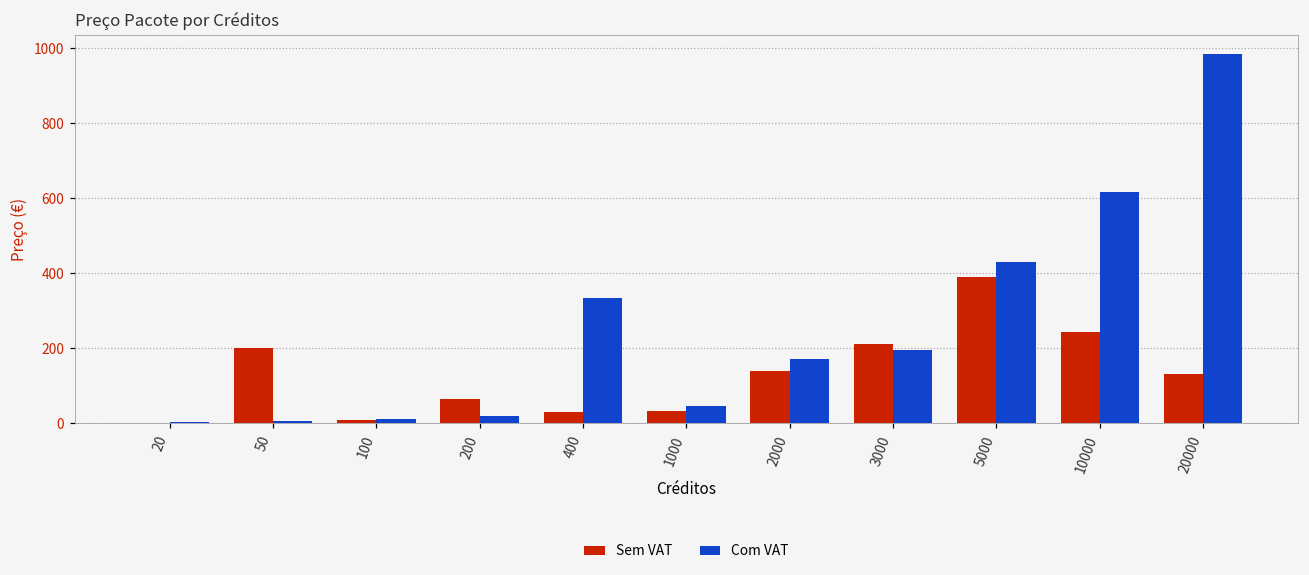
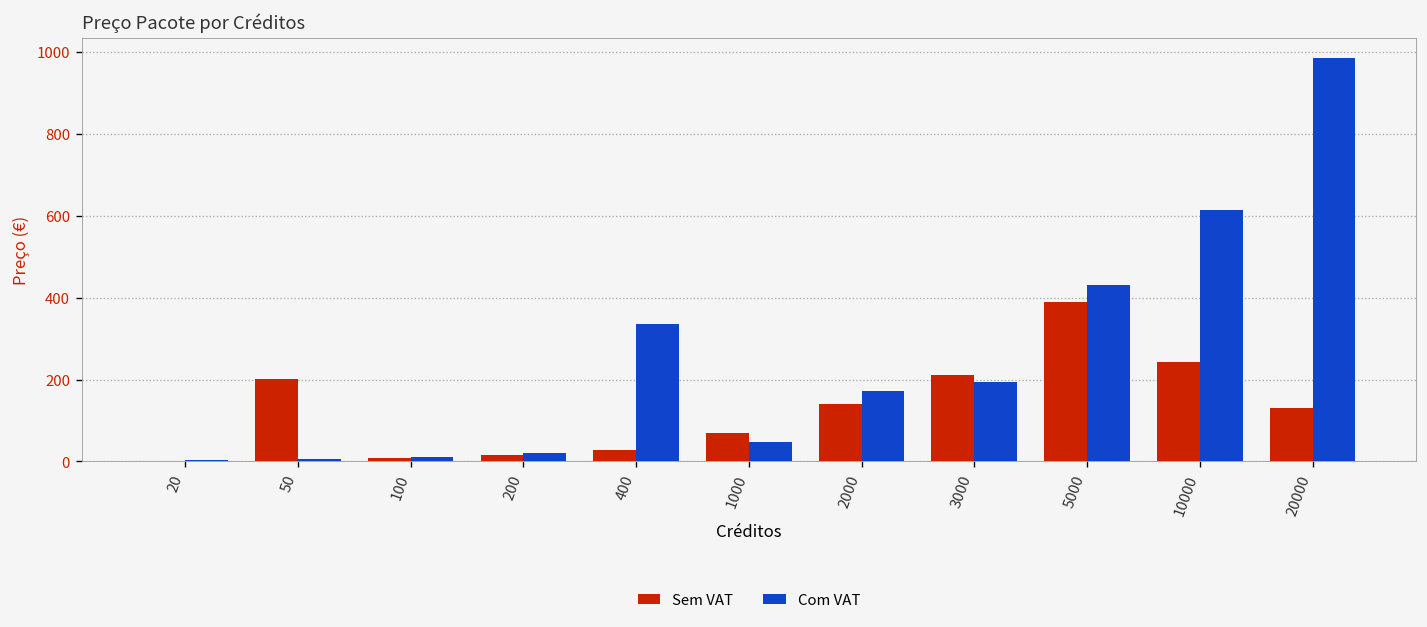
Sem VAT, 200: 60 -> 20
Sem VAT, 1000: 30 -> 70
